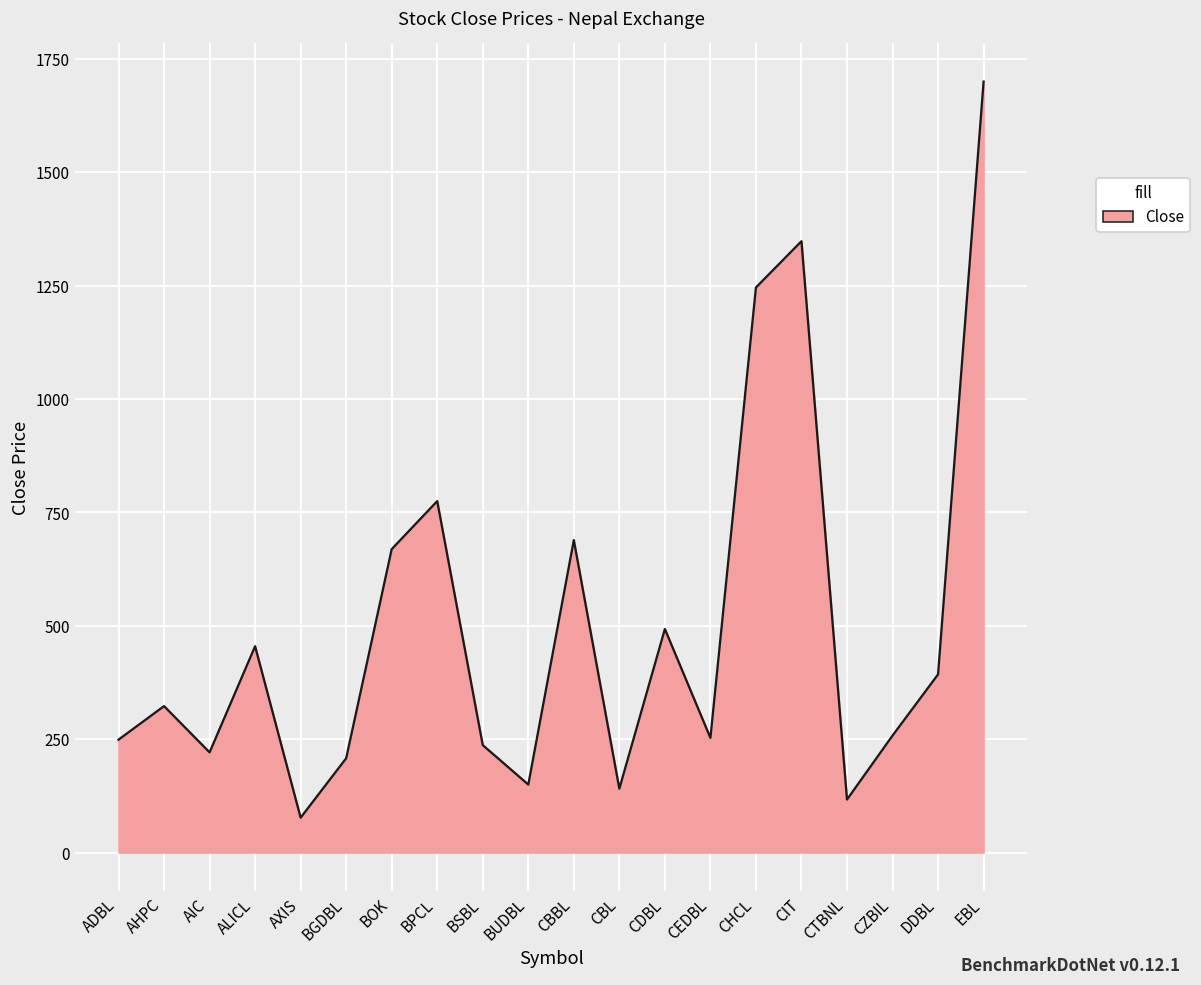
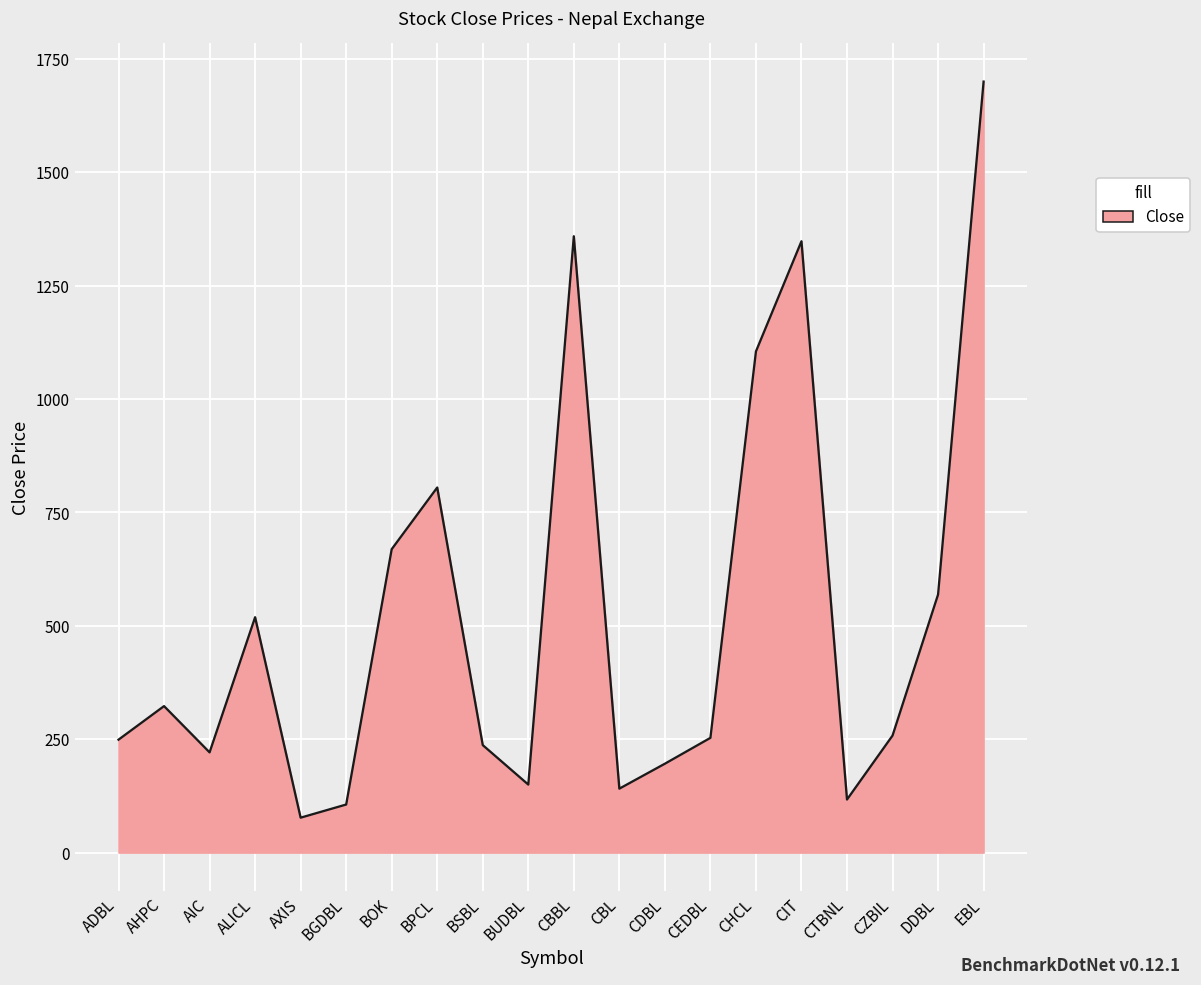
ALICL: 460 -> 520
BGDBL: 210 -> 110
BPCL: 780 -> 810
CBBL: 690 -> 1360
CDBL: 490 -> 200
CHCL: 1250 -> 1110
DDBL: 390 -> 570
